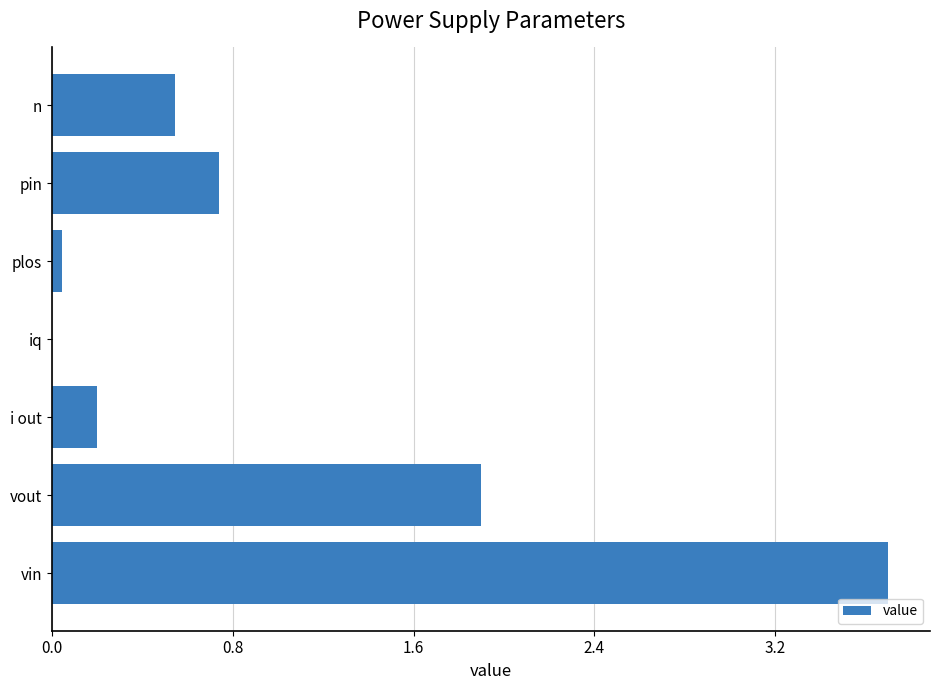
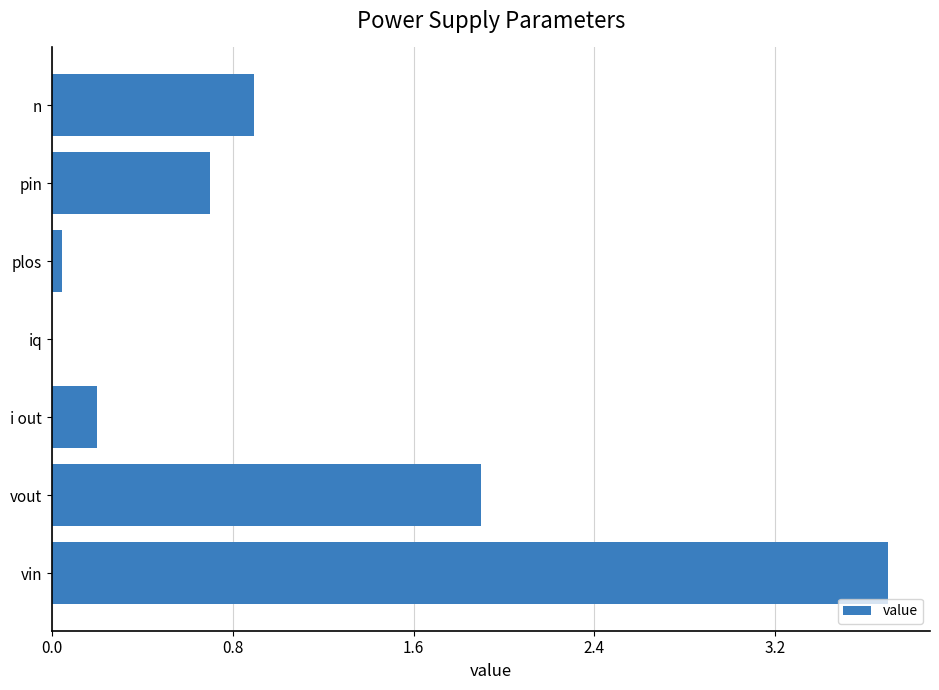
n: 0.55 -> 0.89
pin: 0.74 -> 0.70
